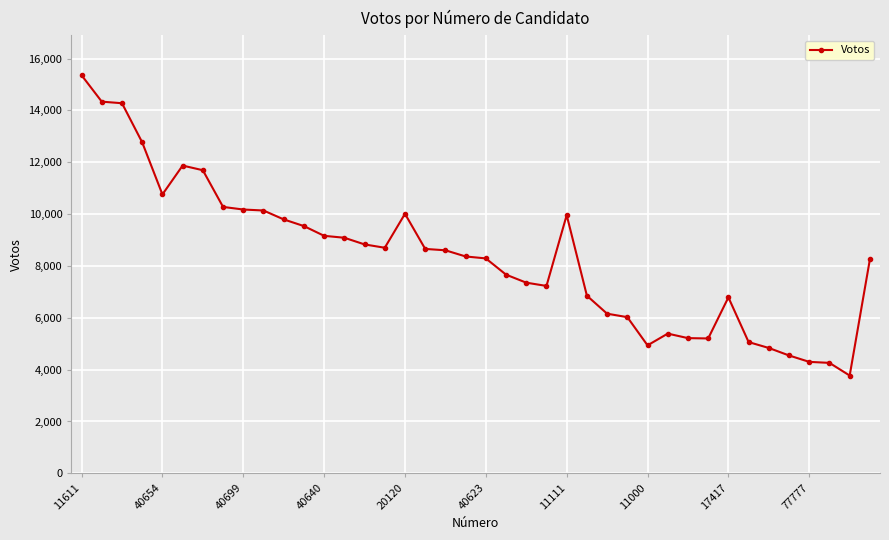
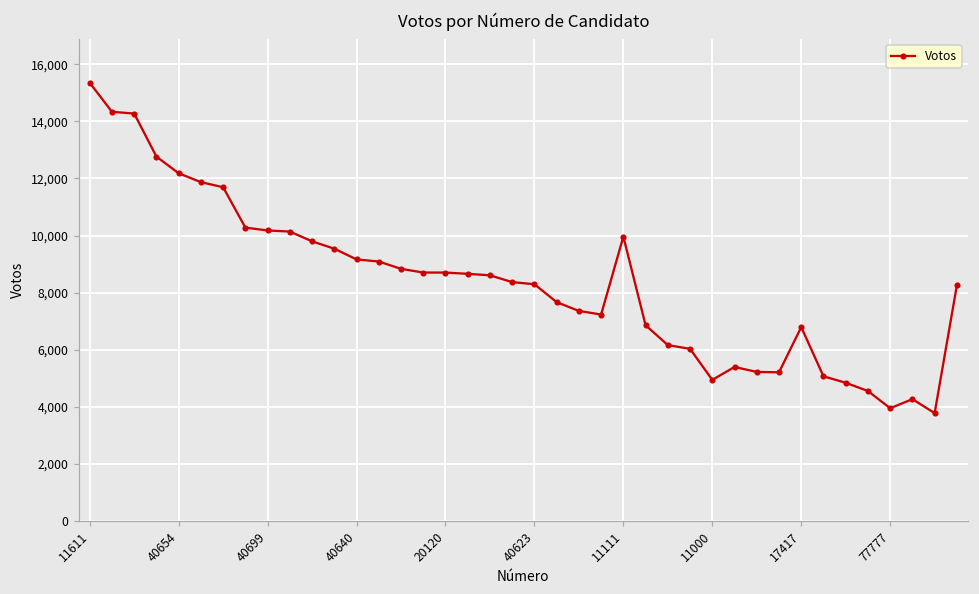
40654: 10,800 -> 12,200
20120: 10,000 -> 8,700
77777: 4,300 -> 3,900
